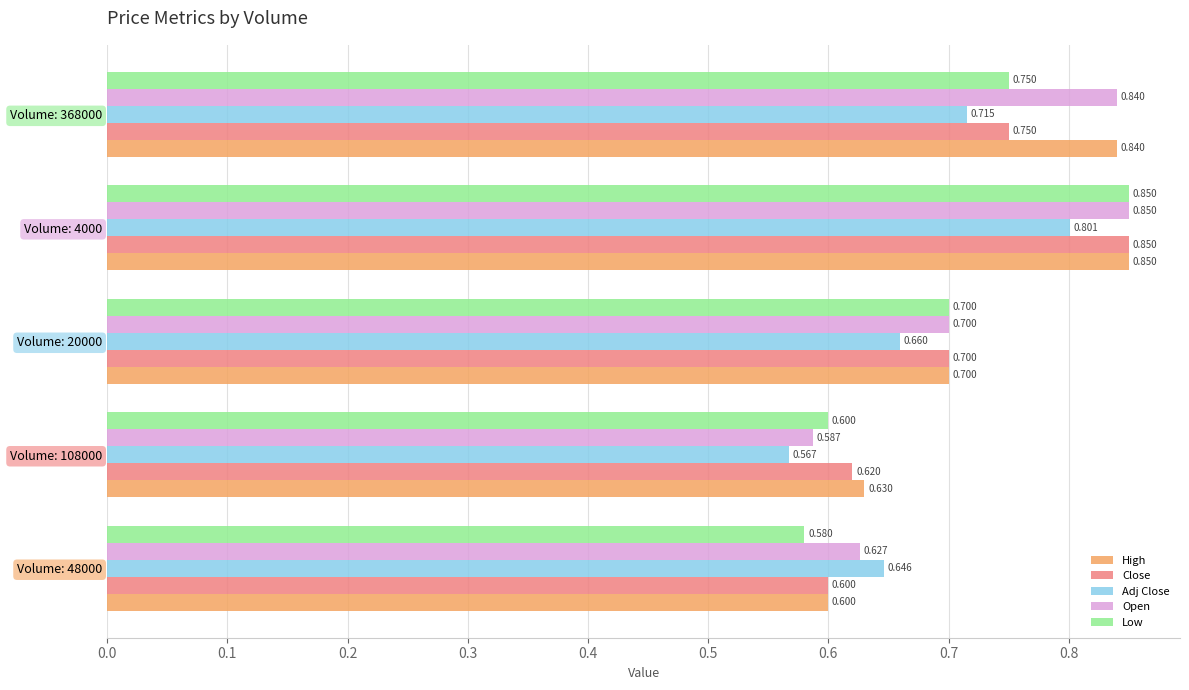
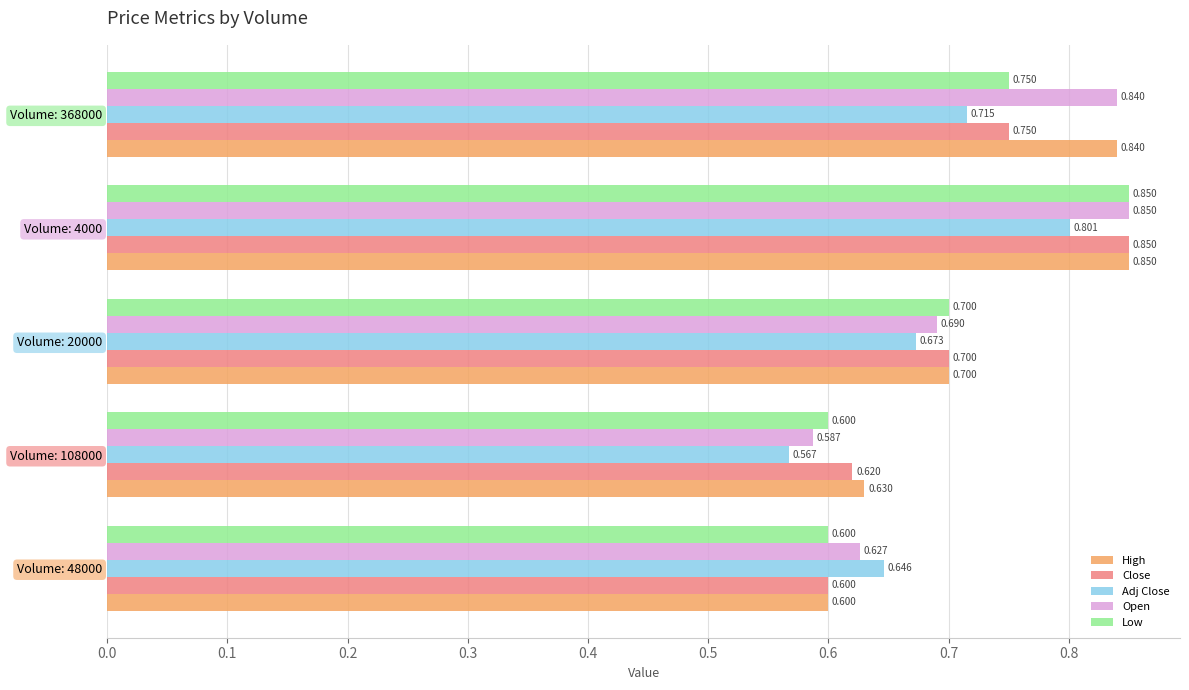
Open, Volume: 20000: 0.700 -> 0.690
Adj Close, Volume: 20000: 0.660 -> 0.673
Low, Volume: 48000: 0.580 -> 0.600
